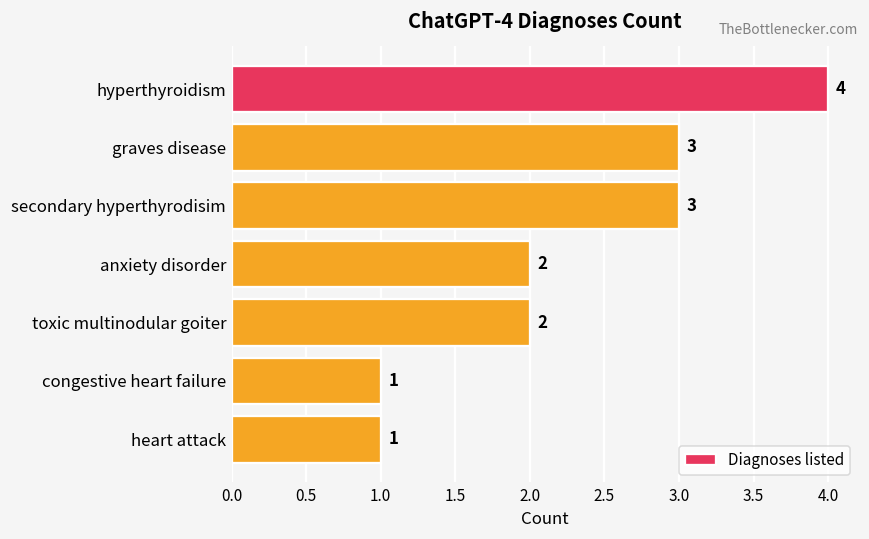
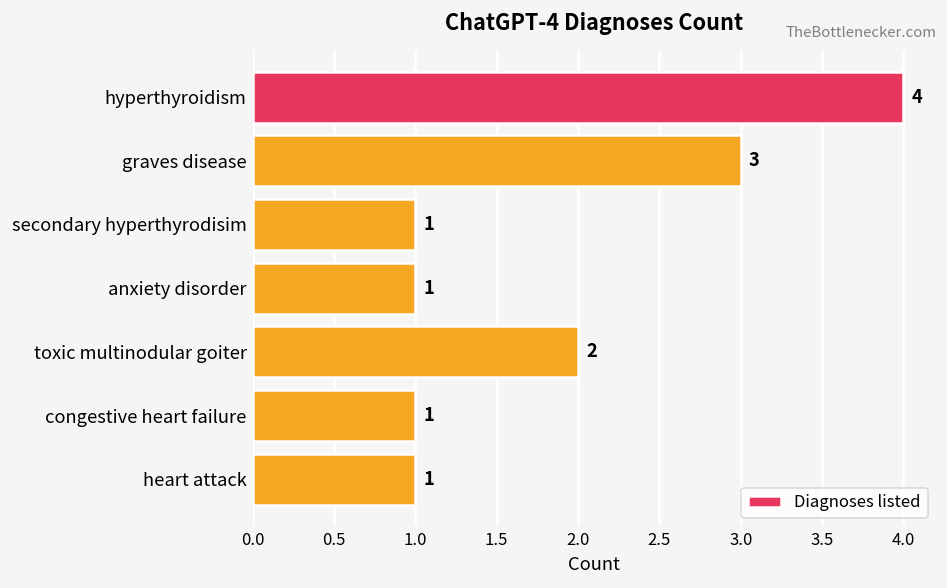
secondary hyperthyrodisim: 3 -> 1
anxiety disorder: 2 -> 1
